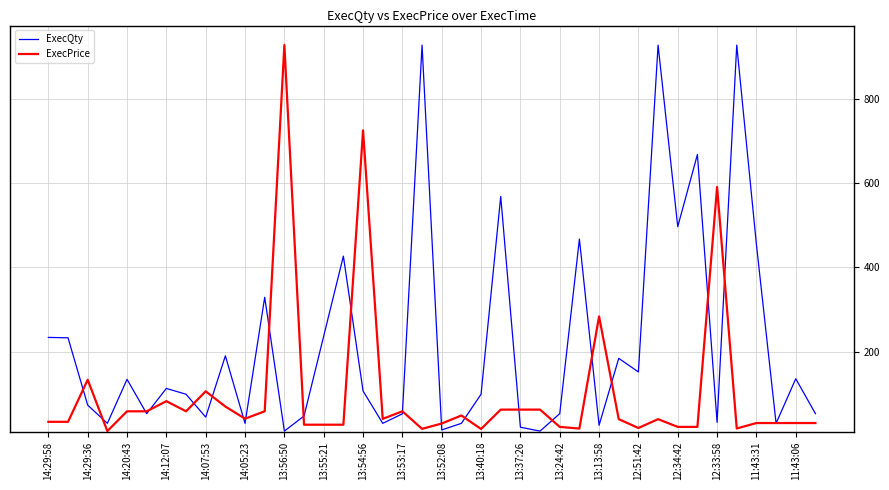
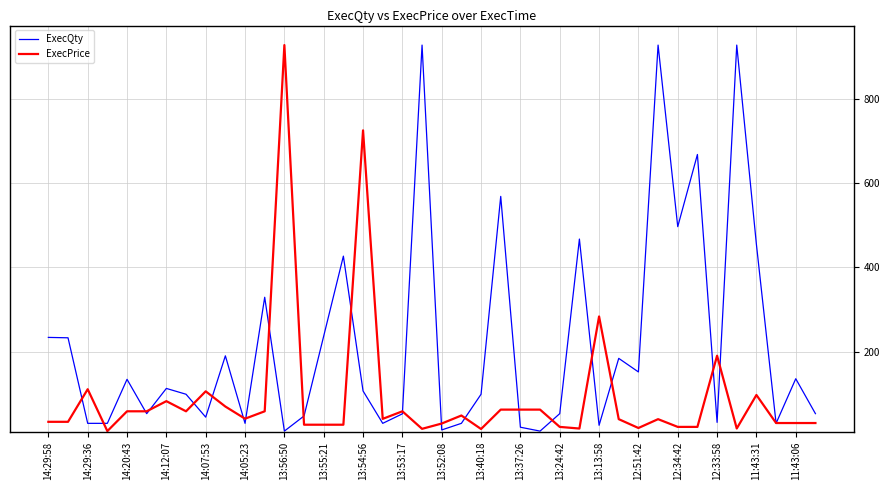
ExecQty, 14:29:36: 70 -> 30
ExecPrice, 14:29:36: 130 -> 110
ExecPrice, 12:33:58: 590 -> 190
ExecPrice, 11:43:31: 30 -> 100
